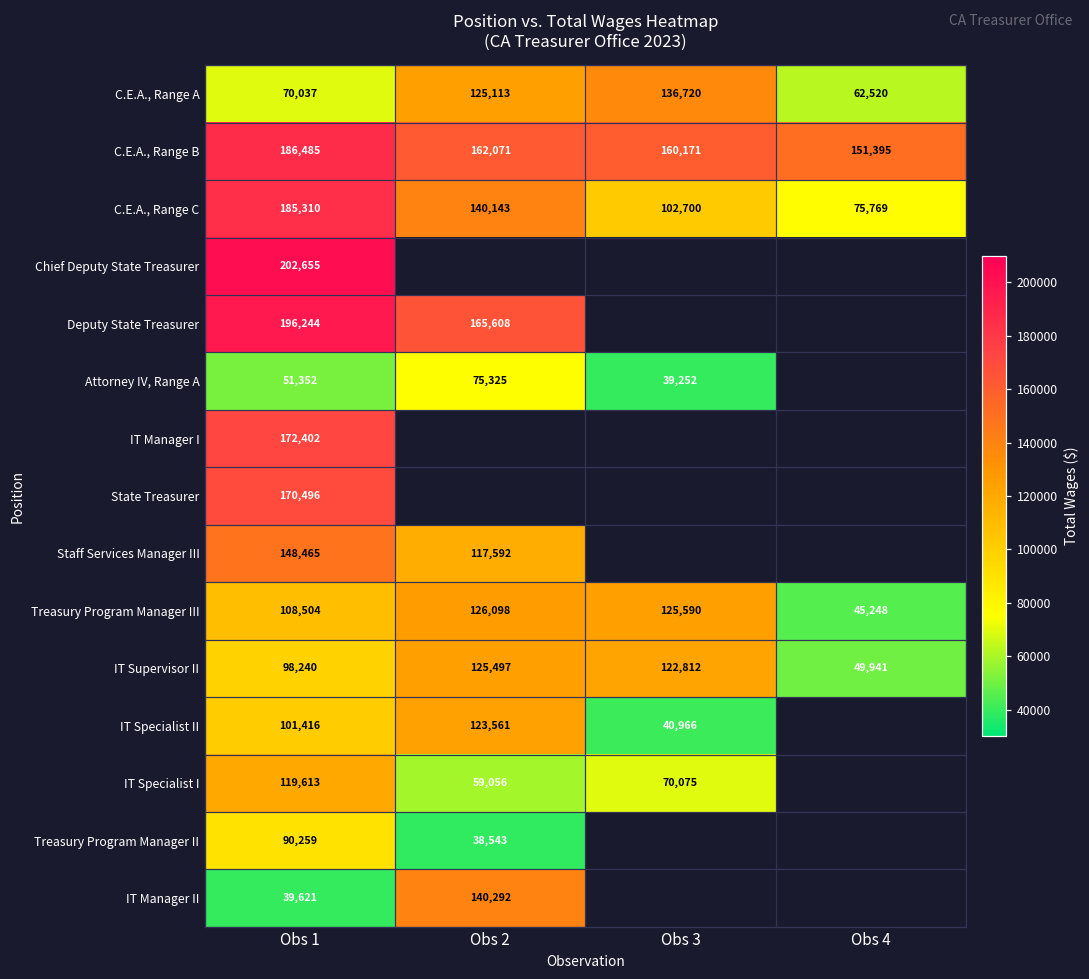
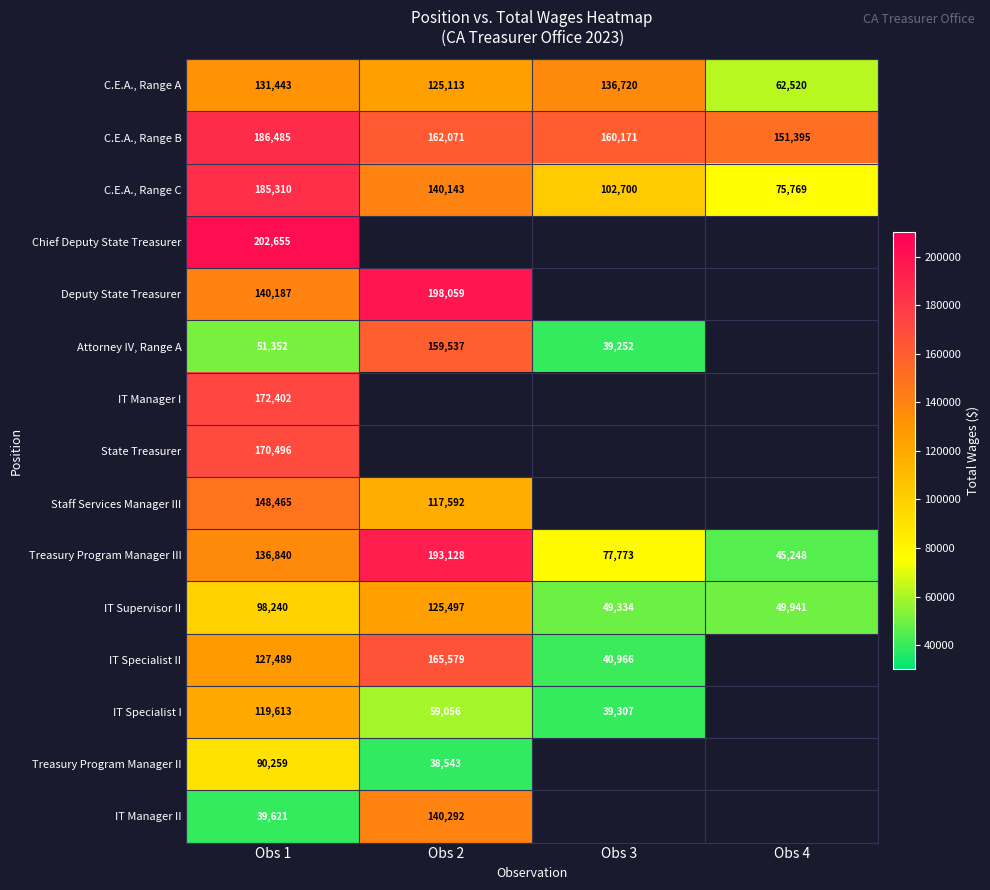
C.E.A., Range A, Obs 1: 70,037 -> 131,443
Deputy State Treasurer, Obs 1: 196,244 -> 140,187
Deputy State Treasurer, Obs 2: 165,608 -> 198,059
Attorney IV, Range A, Obs 2: 75,325 -> 159,537
Treasury Program Manager III, Obs 1: 108,504 -> 136,840
Treasury Program Manager III, Obs 2: 126,098 -> 193,128
Treasury Program Manager III, Obs 3: 125,590 -> 77,773
IT Supervisor II, Obs 3: 122,812 -> 49,334
IT Specialist II, Obs 1: 101,416 -> 127,489
IT Specialist II, Obs 2: 123,561 -> 165,579
IT Specialist I, Obs 3: 70,075 -> 39,307
